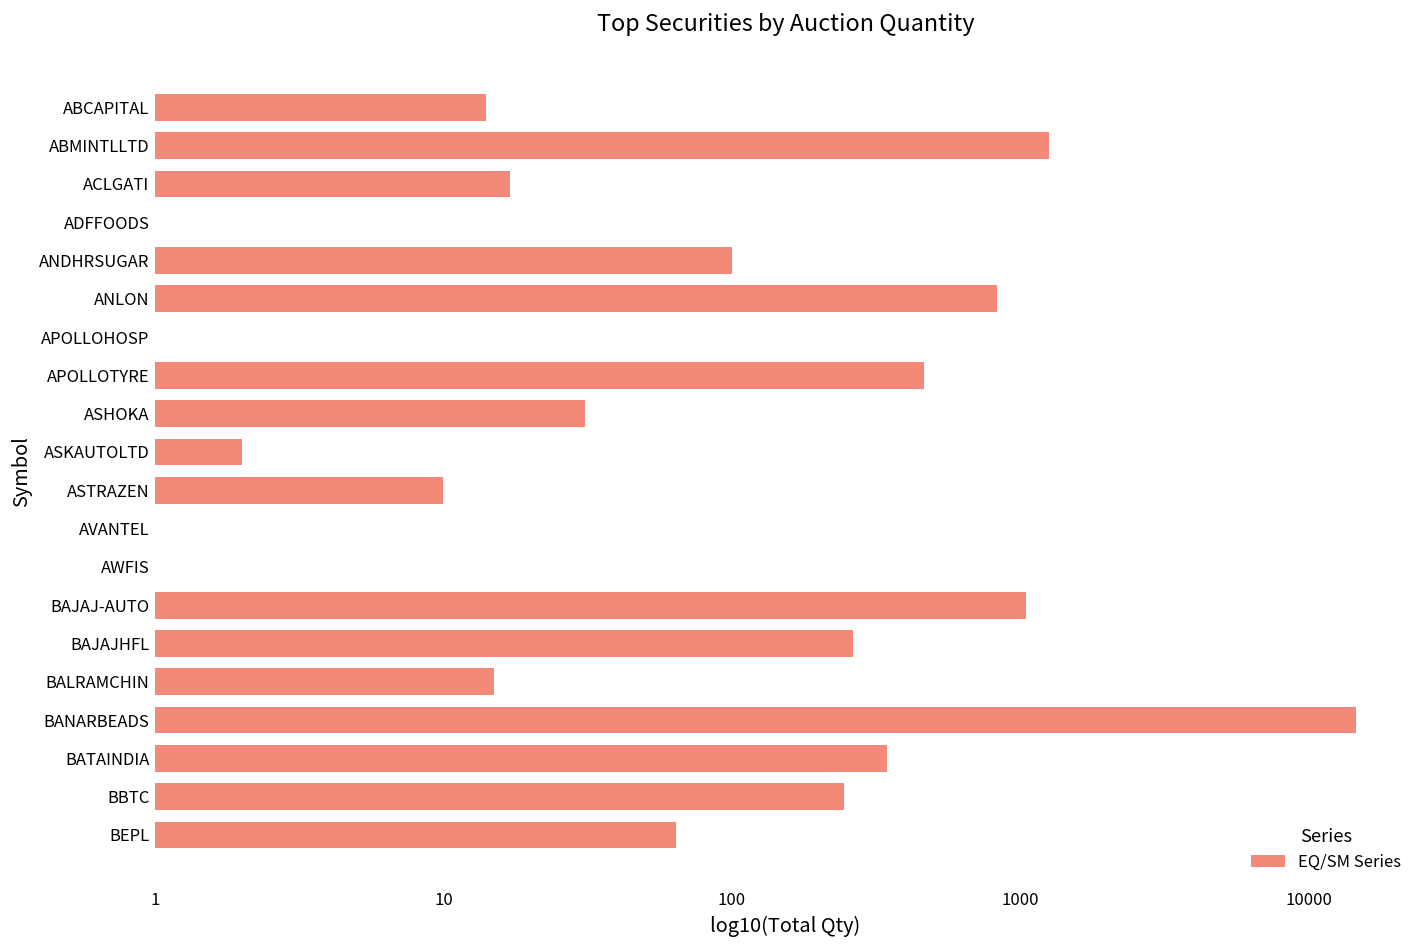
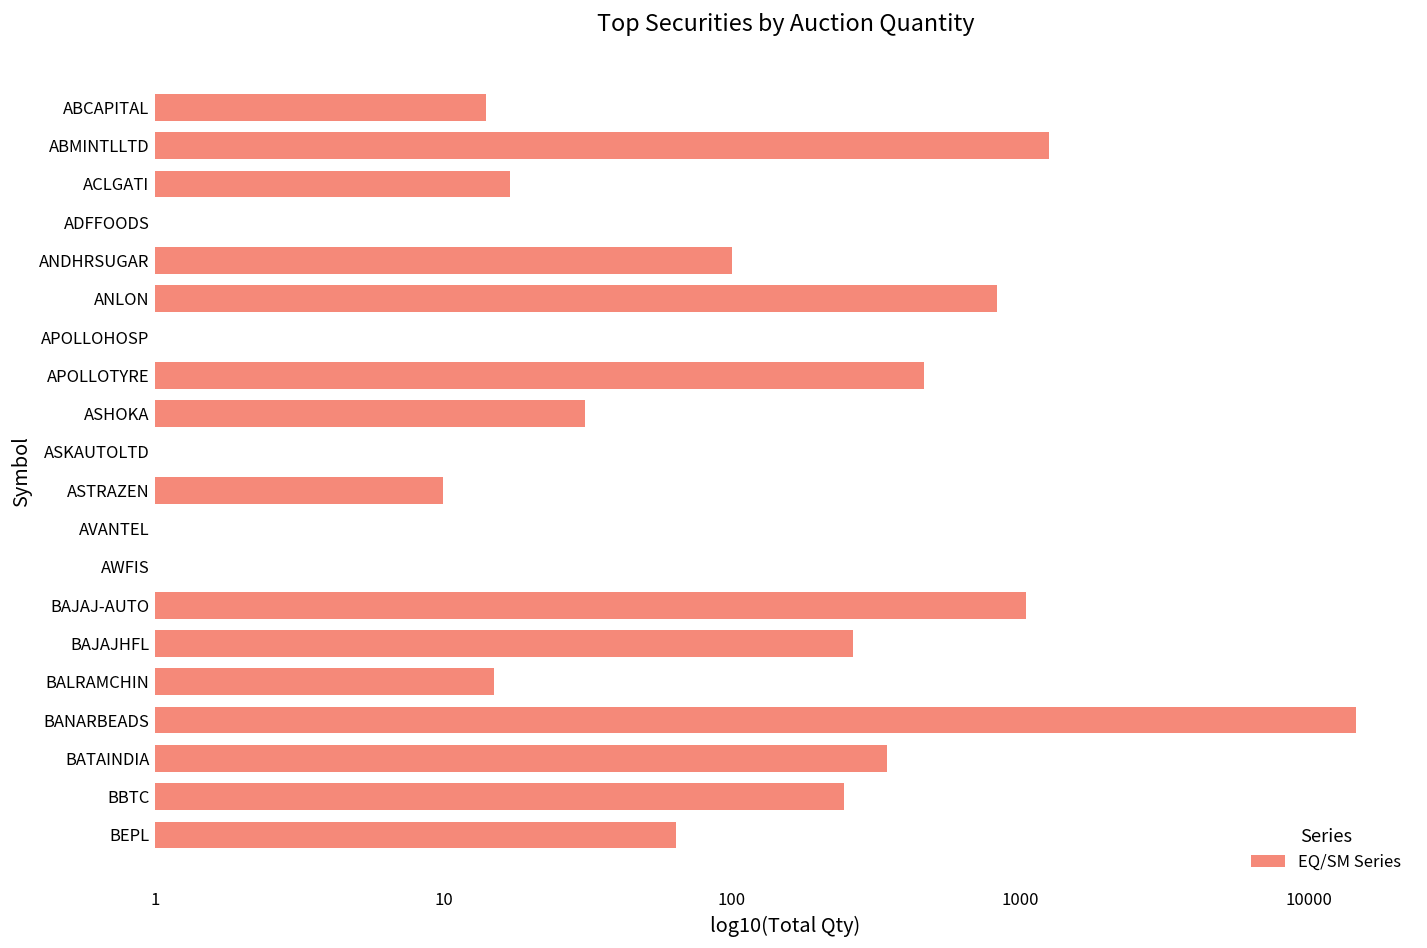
ASKAUTOLTD: 2 -> 1
